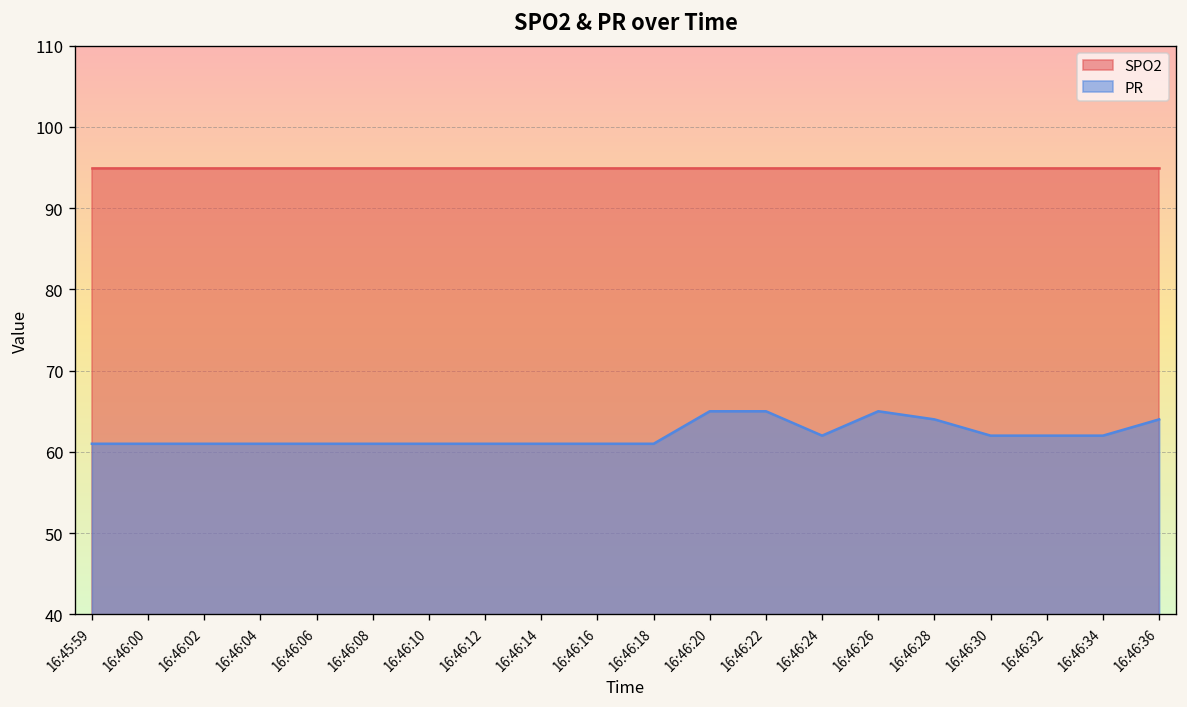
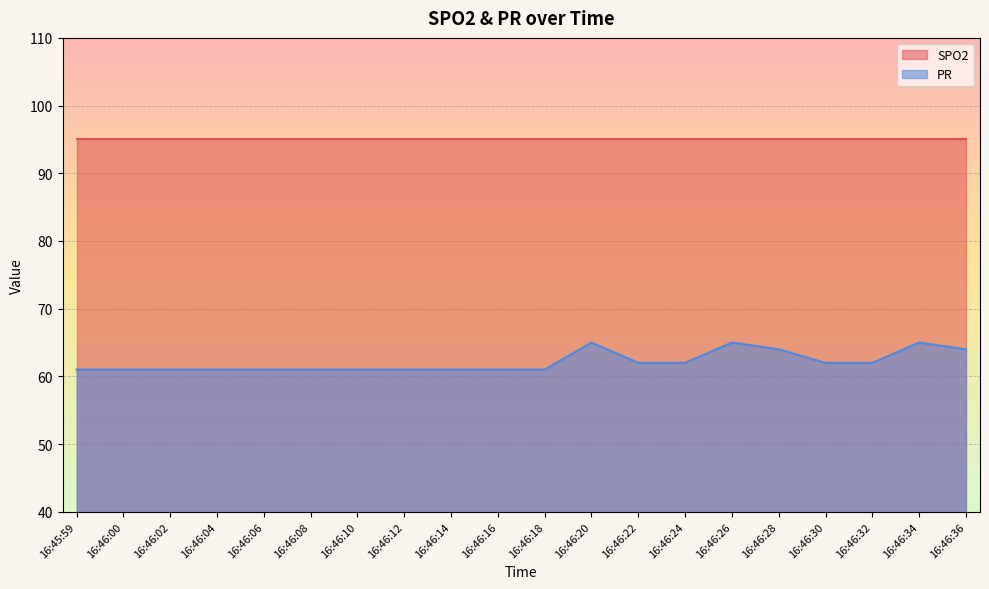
PR, 16:46:22: 65 -> 62
PR, 16:46:34: 62 -> 65
